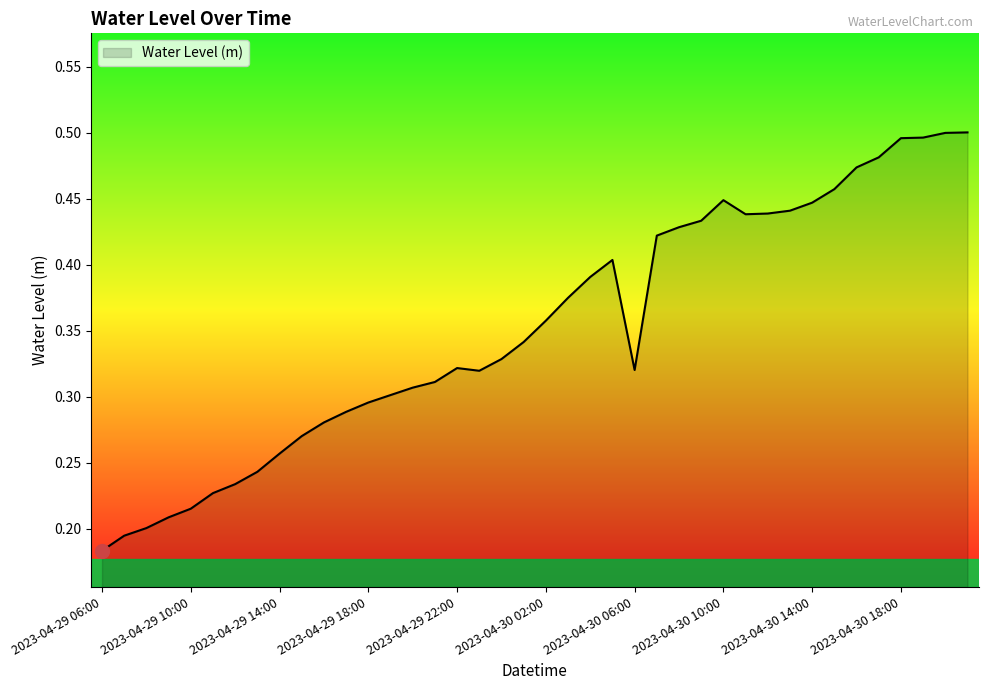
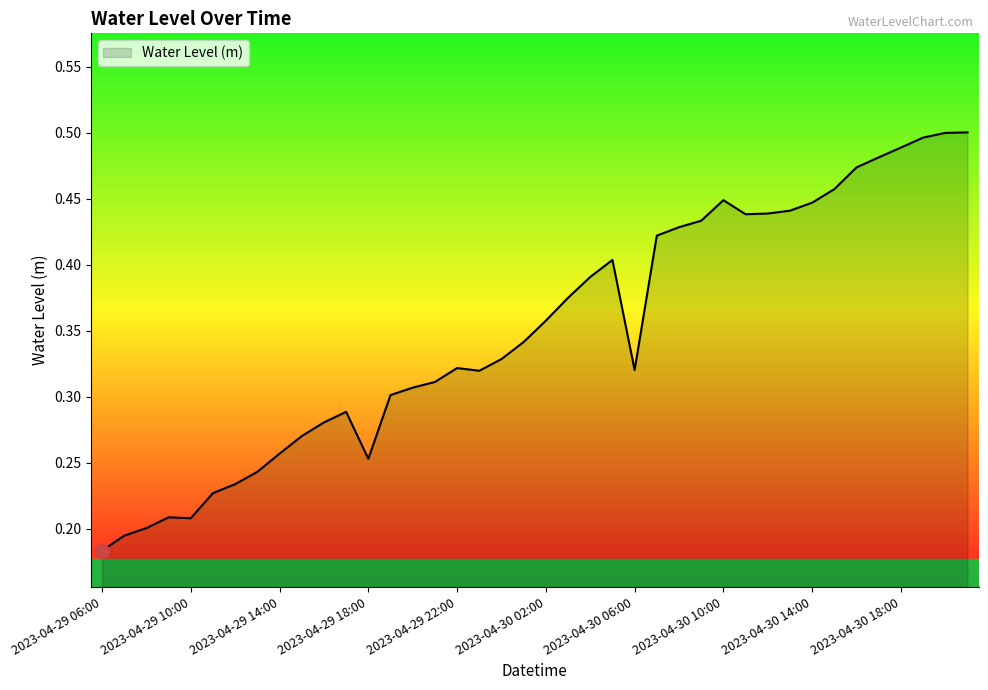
Water Level (m), 2023-04-29 10:00: 0.215 -> 0.208
Water Level (m), 2023-04-29 18:00: 0.296 -> 0.253
Water Level (m), 2023-04-30 18:00: 0.496 -> 0.489
